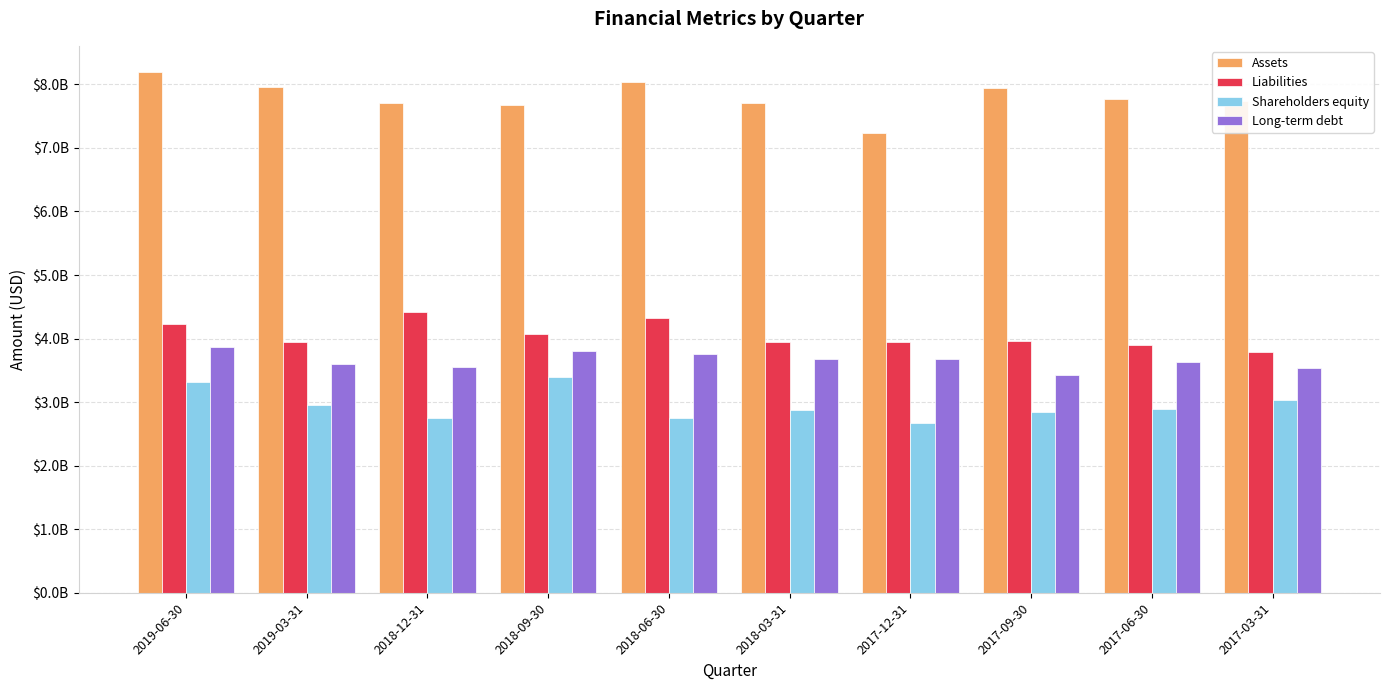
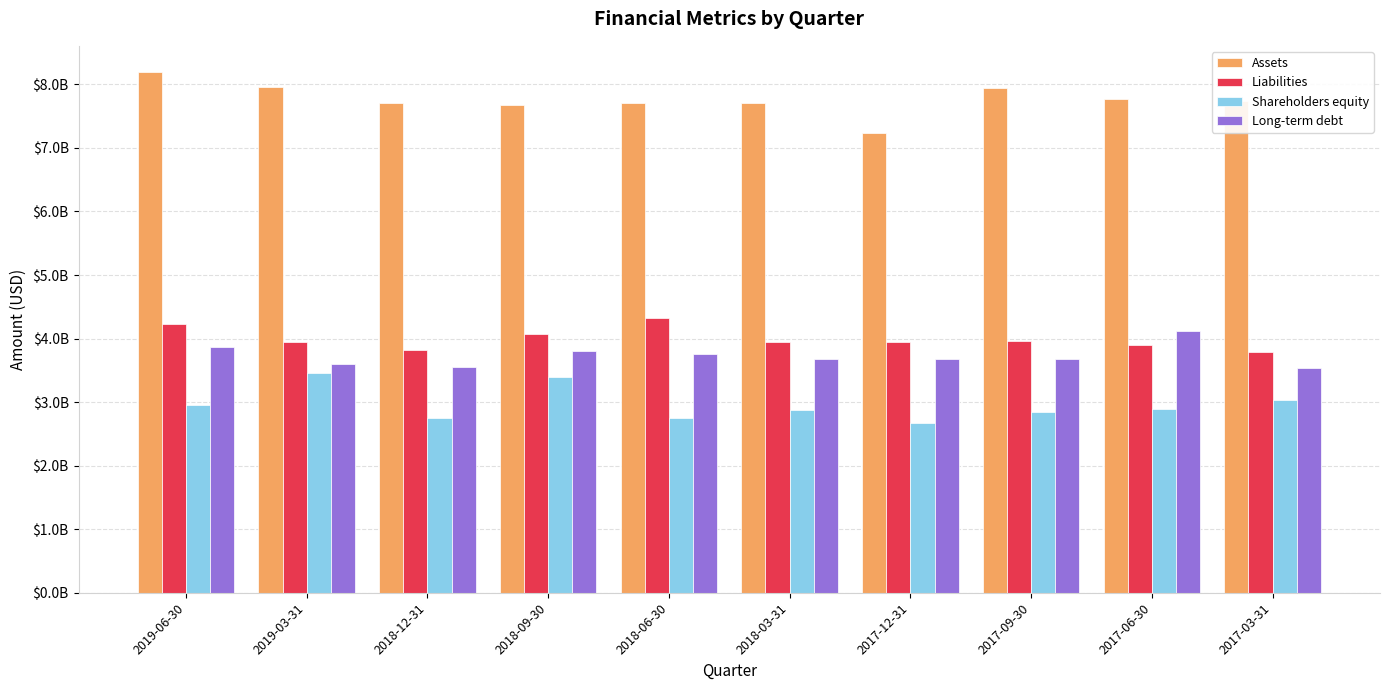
Shareholders equity, 2019-06-30: $3300000000 -> $2900000000
Shareholders equity, 2019-03-31: $2900000000 -> $3500000000
Liabilities, 2018-12-31: $4400000000 -> $3800000000
Assets, 2018-06-30: $8000000000 -> $7700000000
Long-term debt, 2017-09-30: $3400000000 -> $3700000000
Long-term debt, 2017-06-30: $3600000000 -> $4100000000
